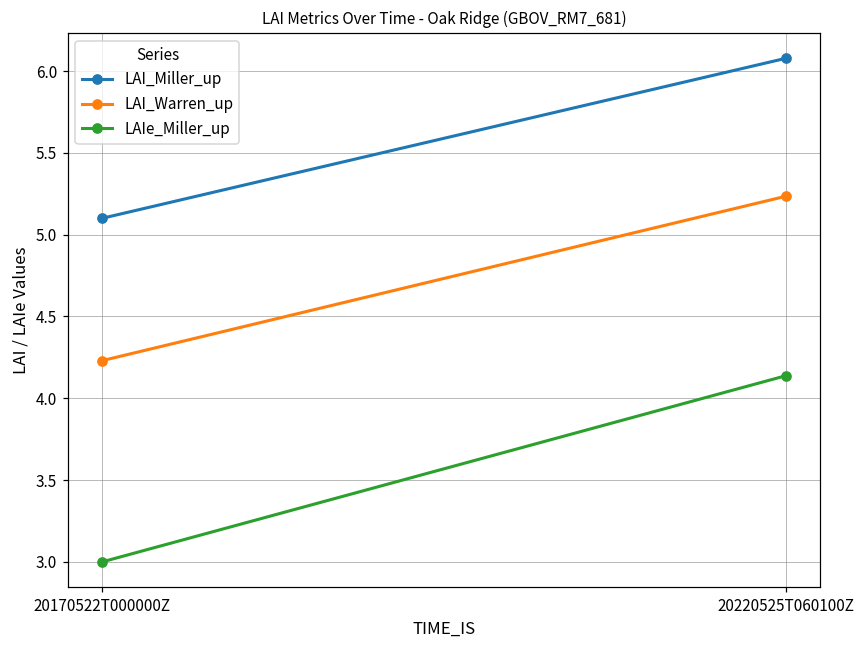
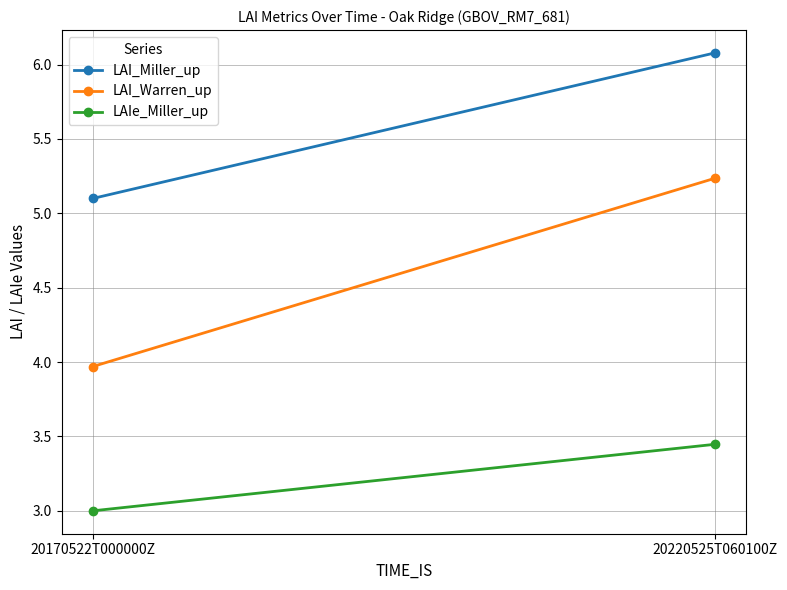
LAI_Warren_up, 20170522T000000Z: 4.23 -> 3.97
LAIe_Miller_up, 20220525T060100Z: 4.14 -> 3.45
